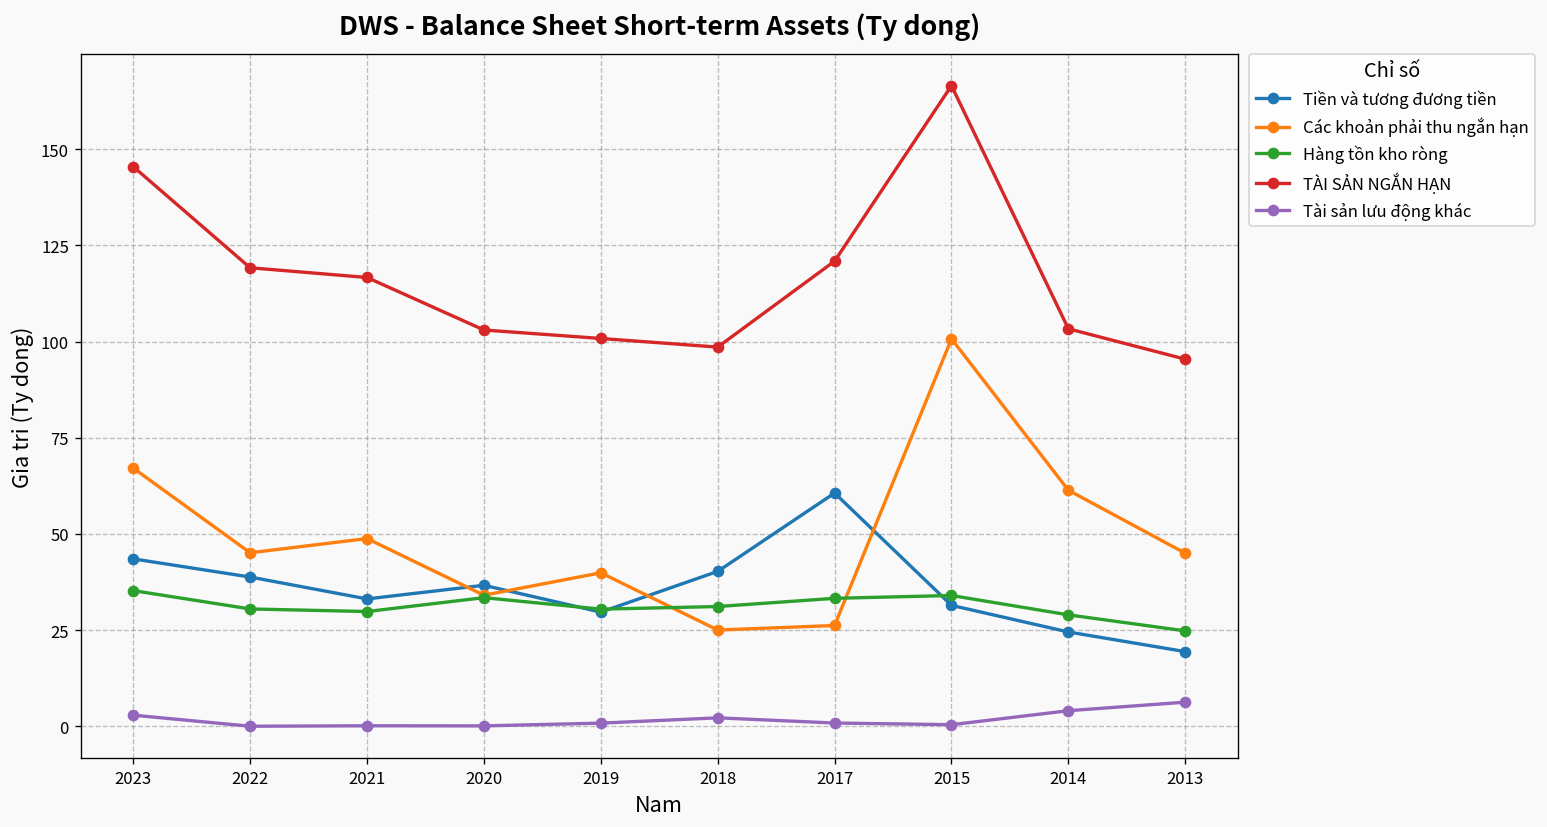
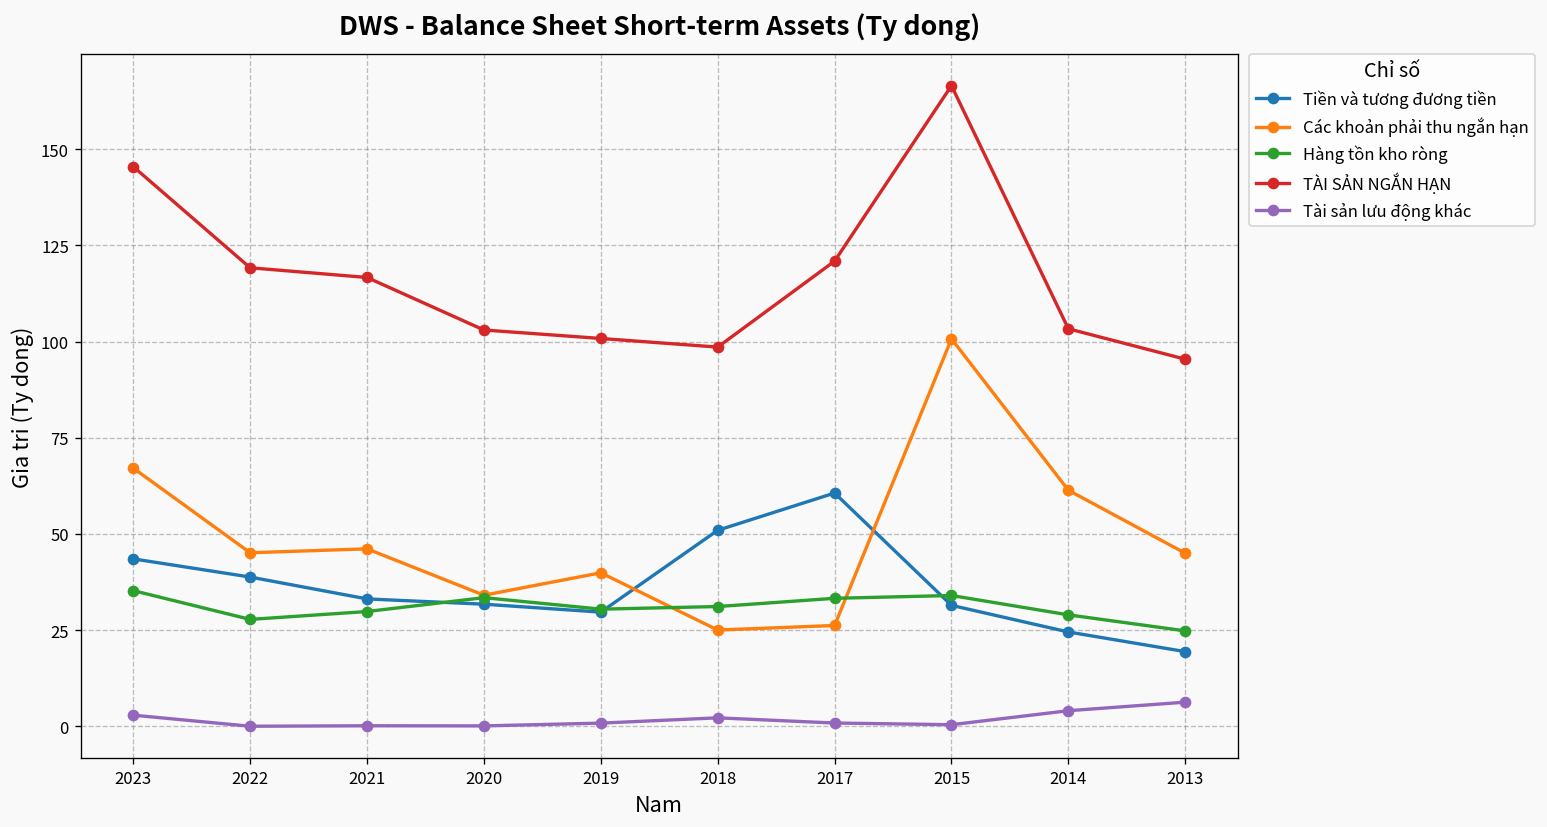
Hàng tồn kho ròng, 2022: 30 -> 28
Các khoản phải thu ngắn hạn, 2021: 49 -> 46
Tiền và tương đương tiền, 2020: 37 -> 32
Tiền và tương đương tiền, 2018: 40 -> 51
